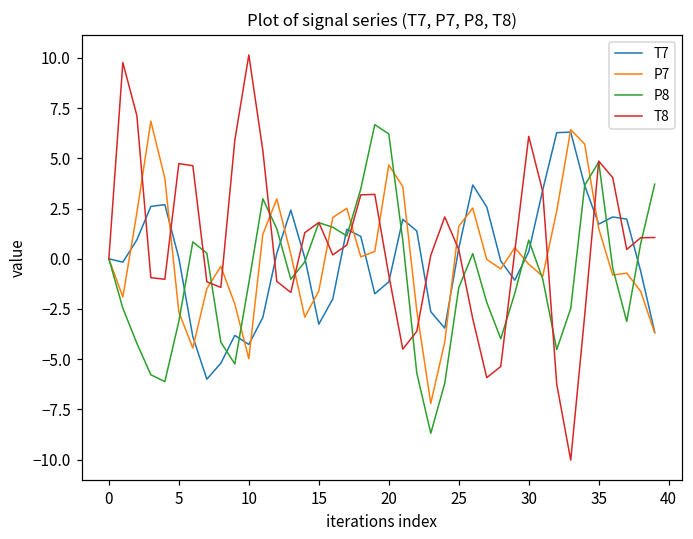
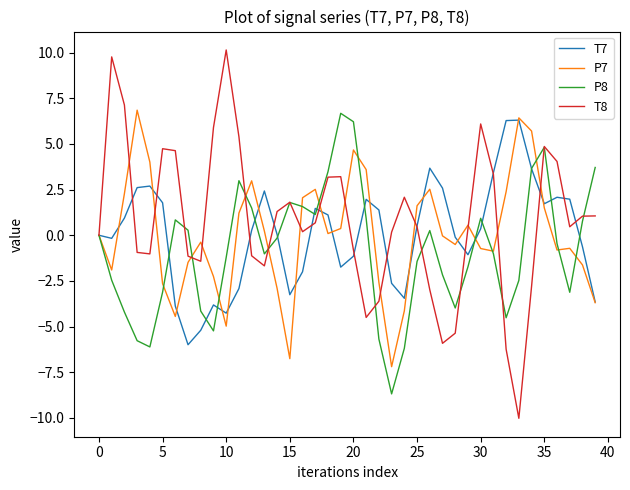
T7, 5: 0.0 -> 1.8
P7, 15: -1.6 -> -6.8
P7, 30: -0.3 -> -0.7
